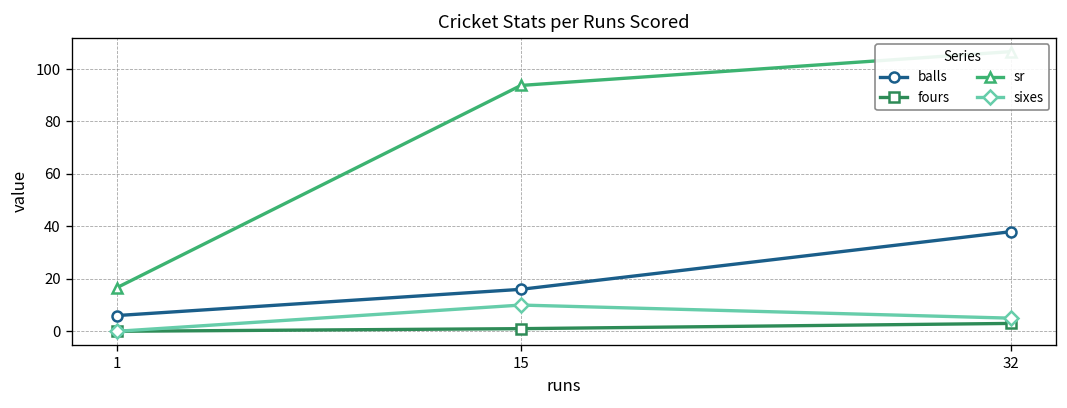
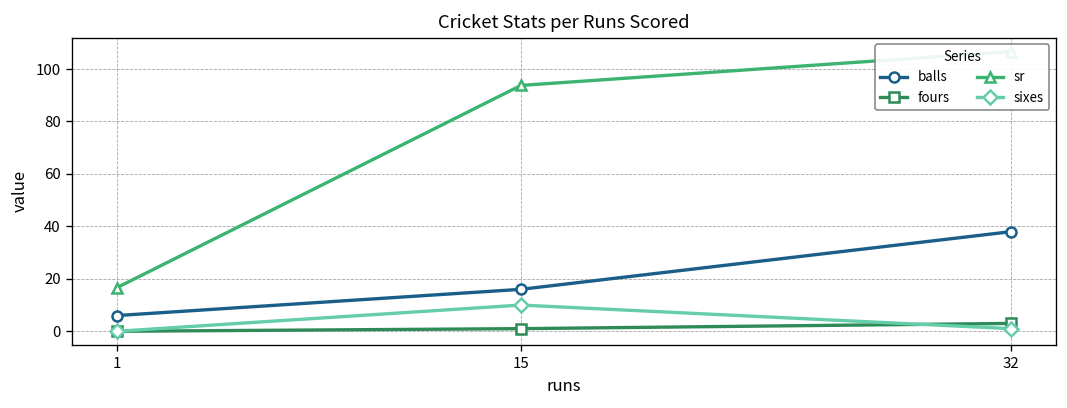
sixes, 32: 5 -> 1
